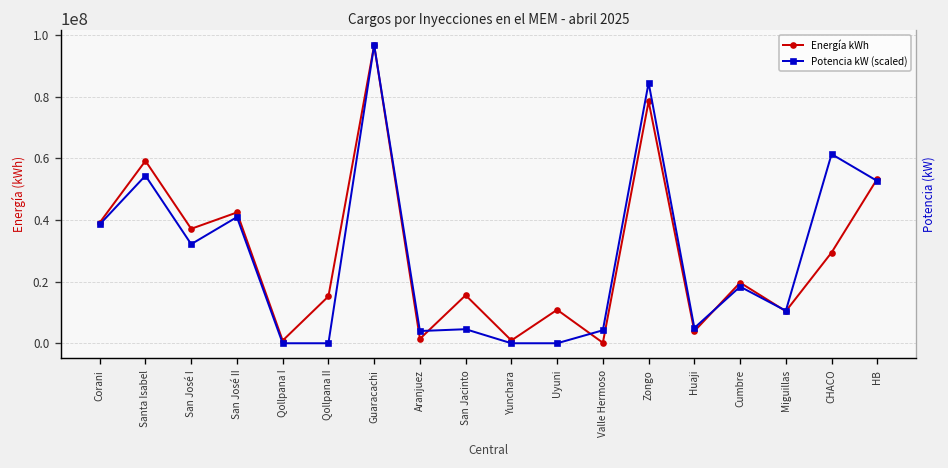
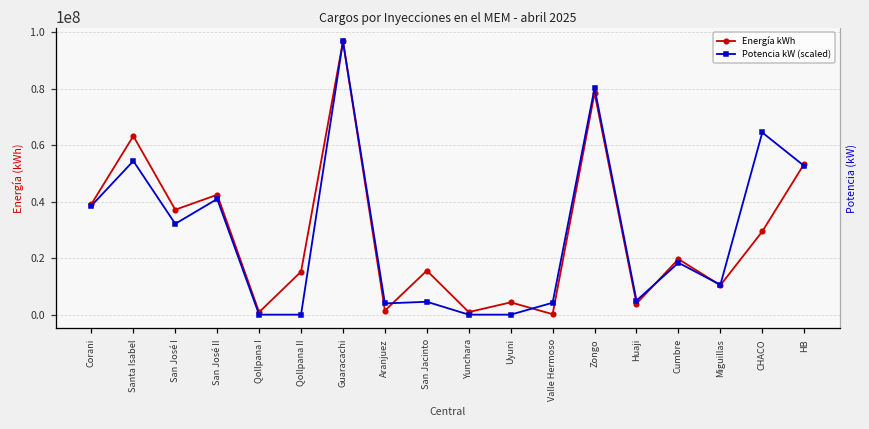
Energía kWh, Santa Isabel: 59000000 -> 63000000
Energía kWh, Uyuni: 11000000 -> 4000000
Potencia kW (scaled), Zongo: 85000000 -> 80000000
Potencia kW (scaled), CHACO: 61000000 -> 64000000
